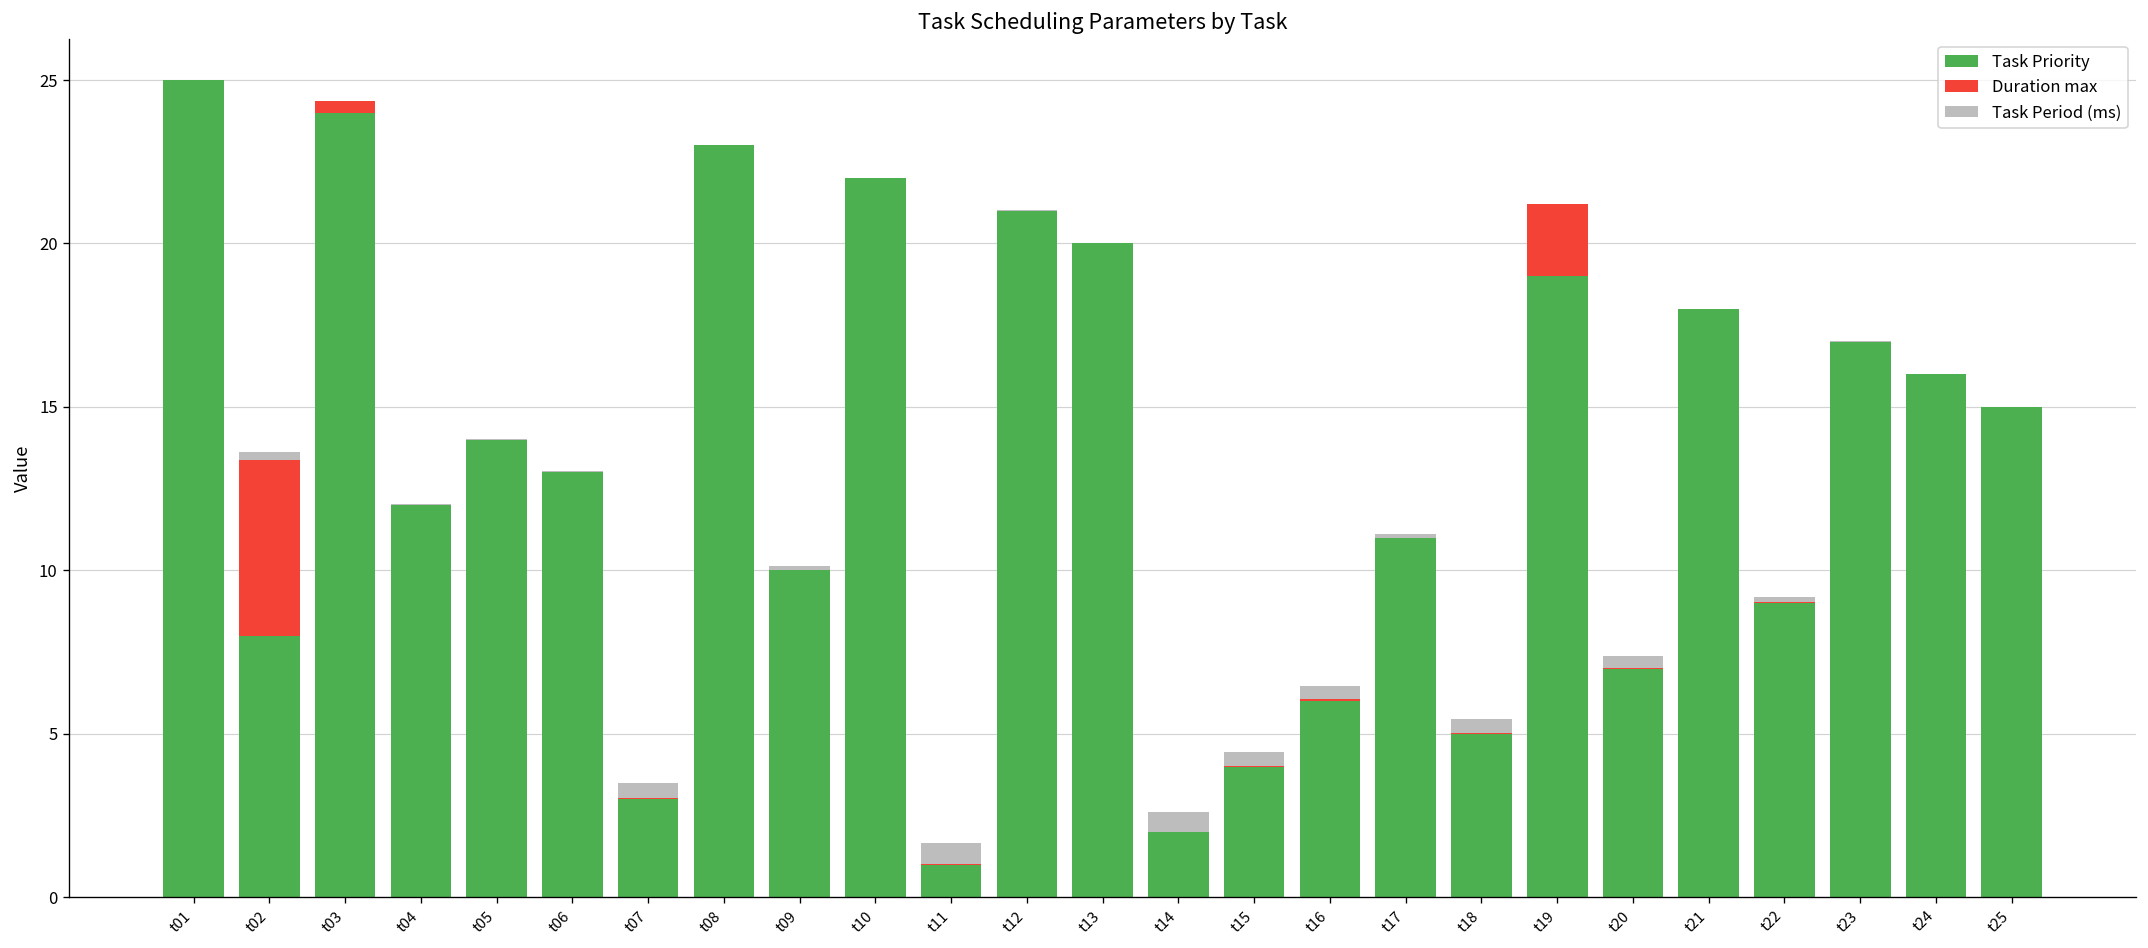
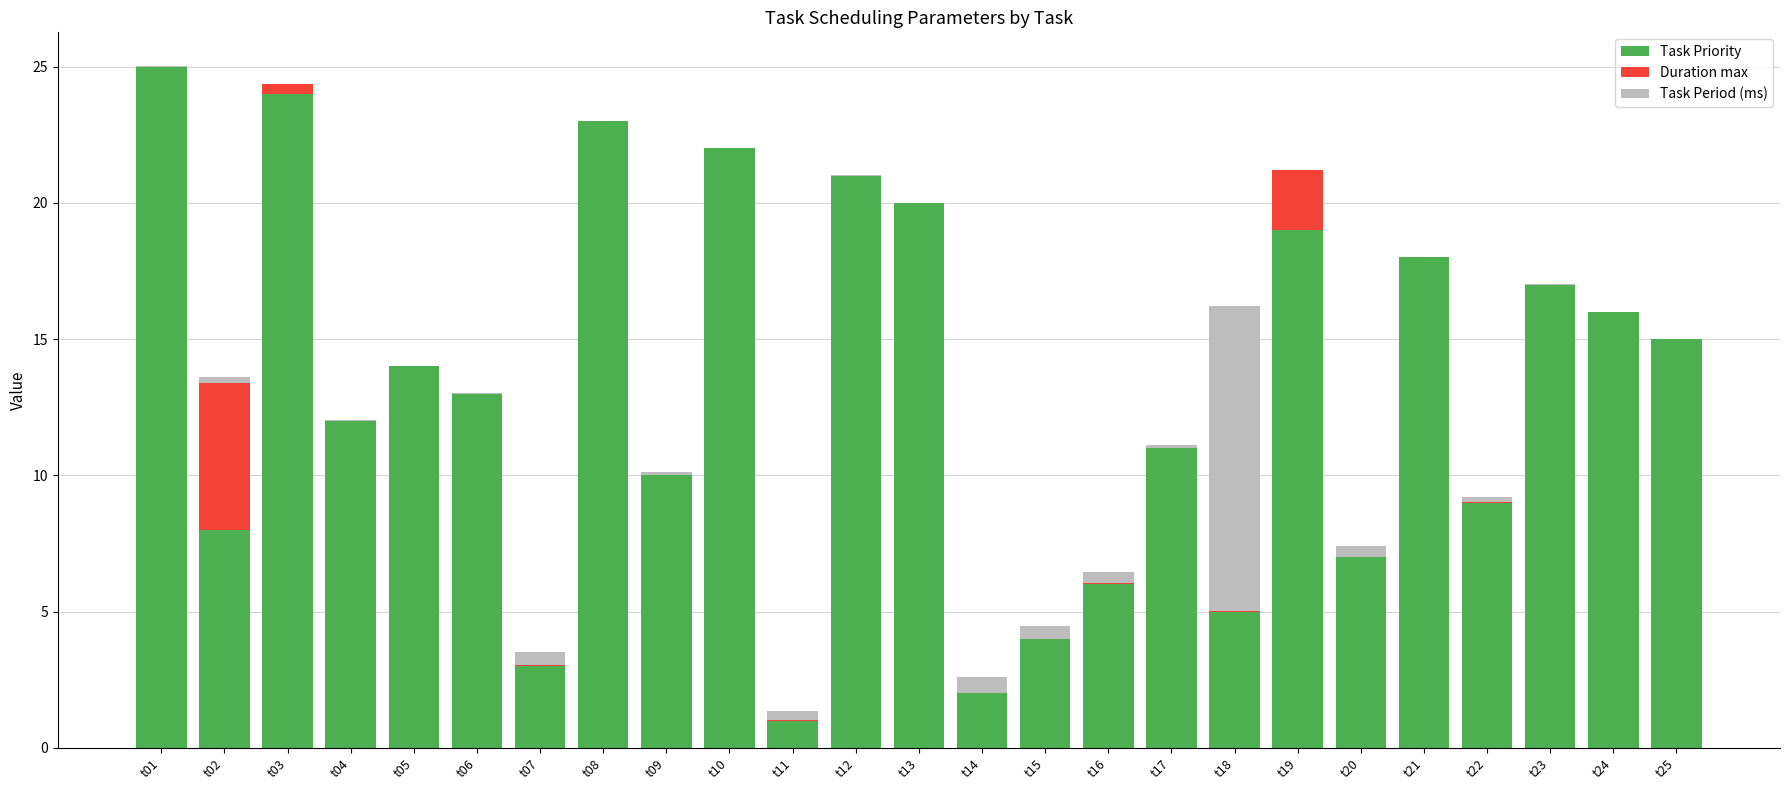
Task Period (ms), t11: 0.7 -> 0.3
Task Period (ms), t18: 0.4 -> 11.2
